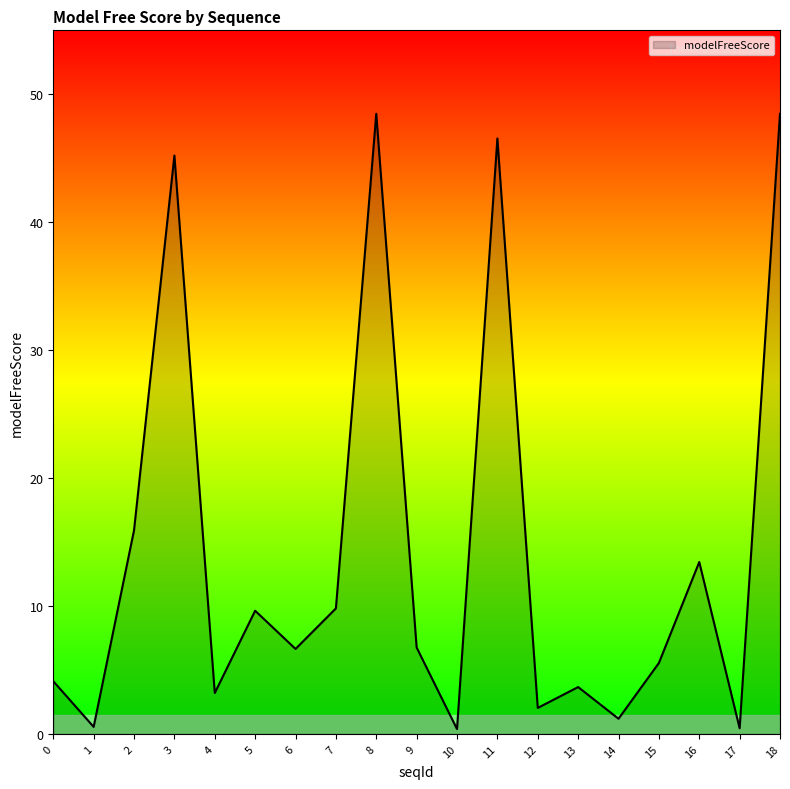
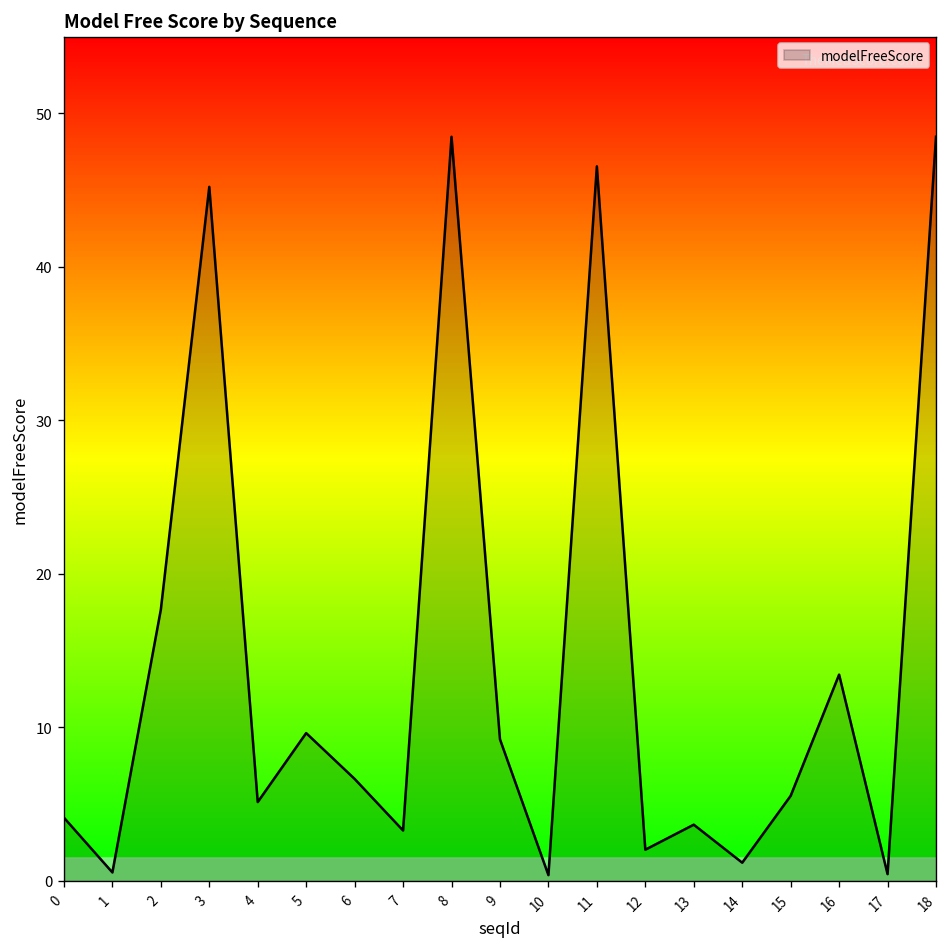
2: 15.9 -> 17.7
4: 3.2 -> 5.1
7: 9.8 -> 3.3
9: 6.8 -> 9.2
